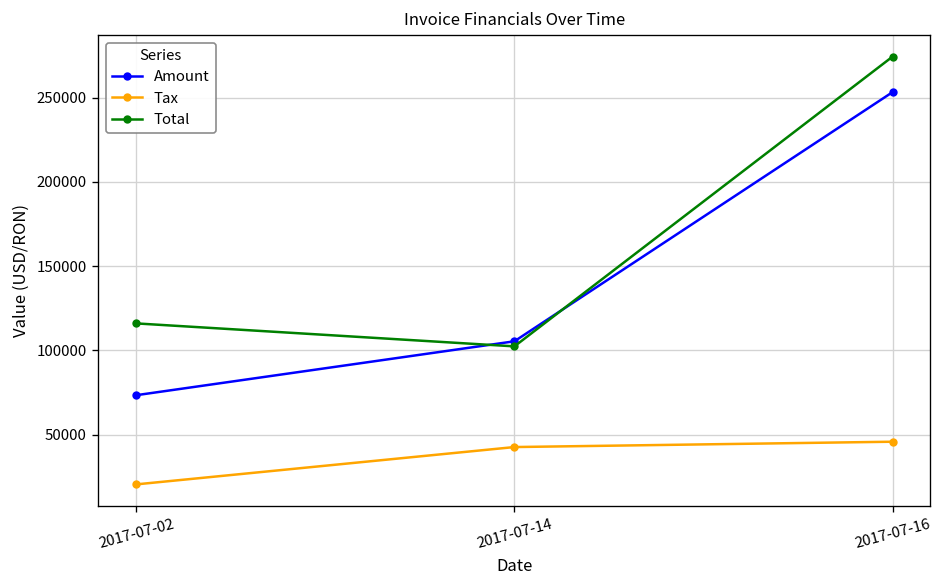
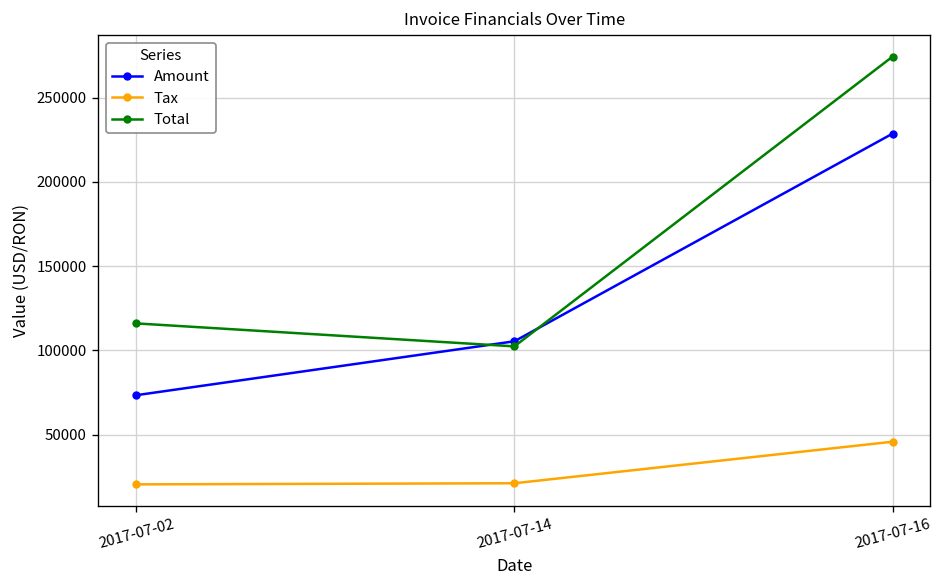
Tax, 2017-07-14: 43000 -> 21000
Amount, 2017-07-16: 253000 -> 229000
